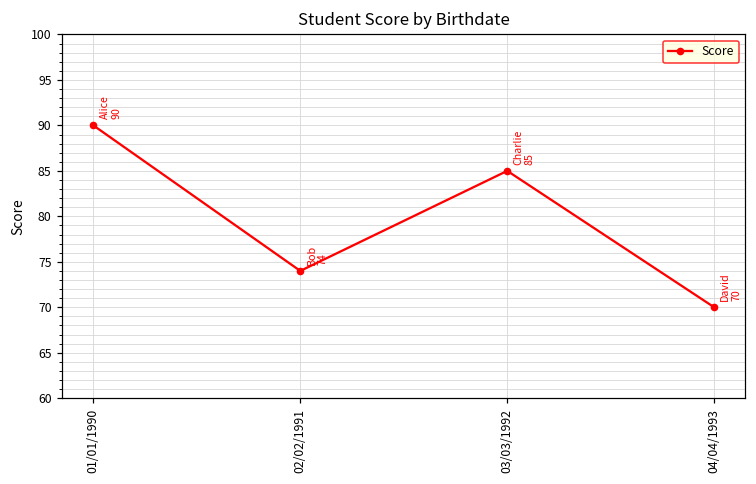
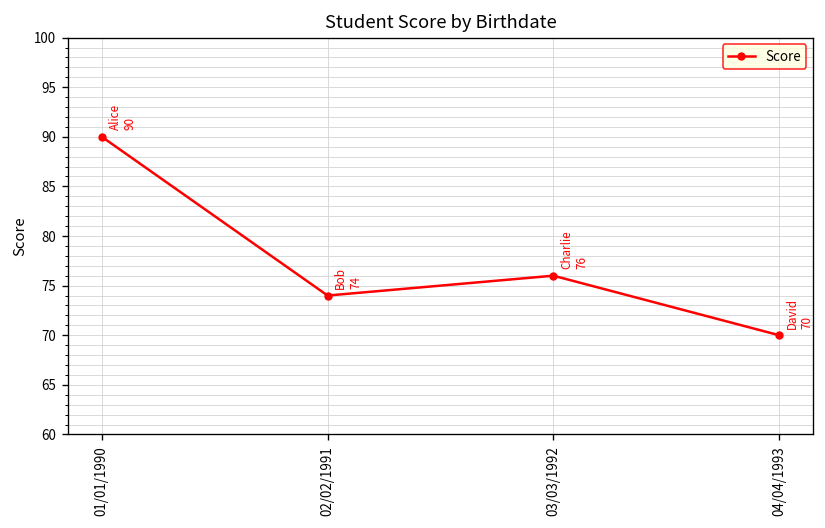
03/03/1992: 85 -> 76
